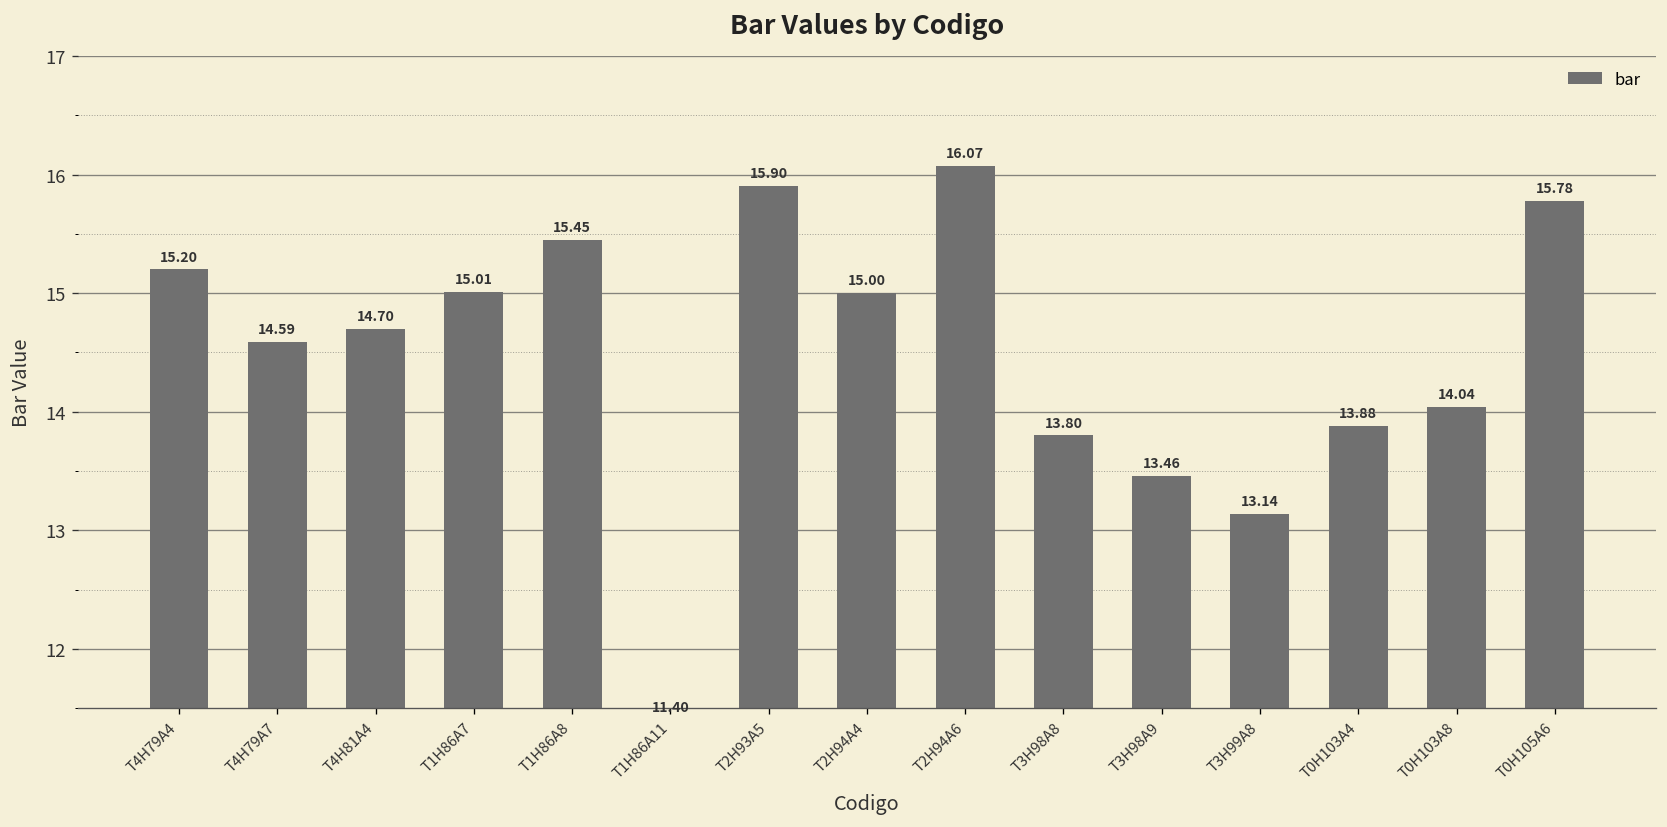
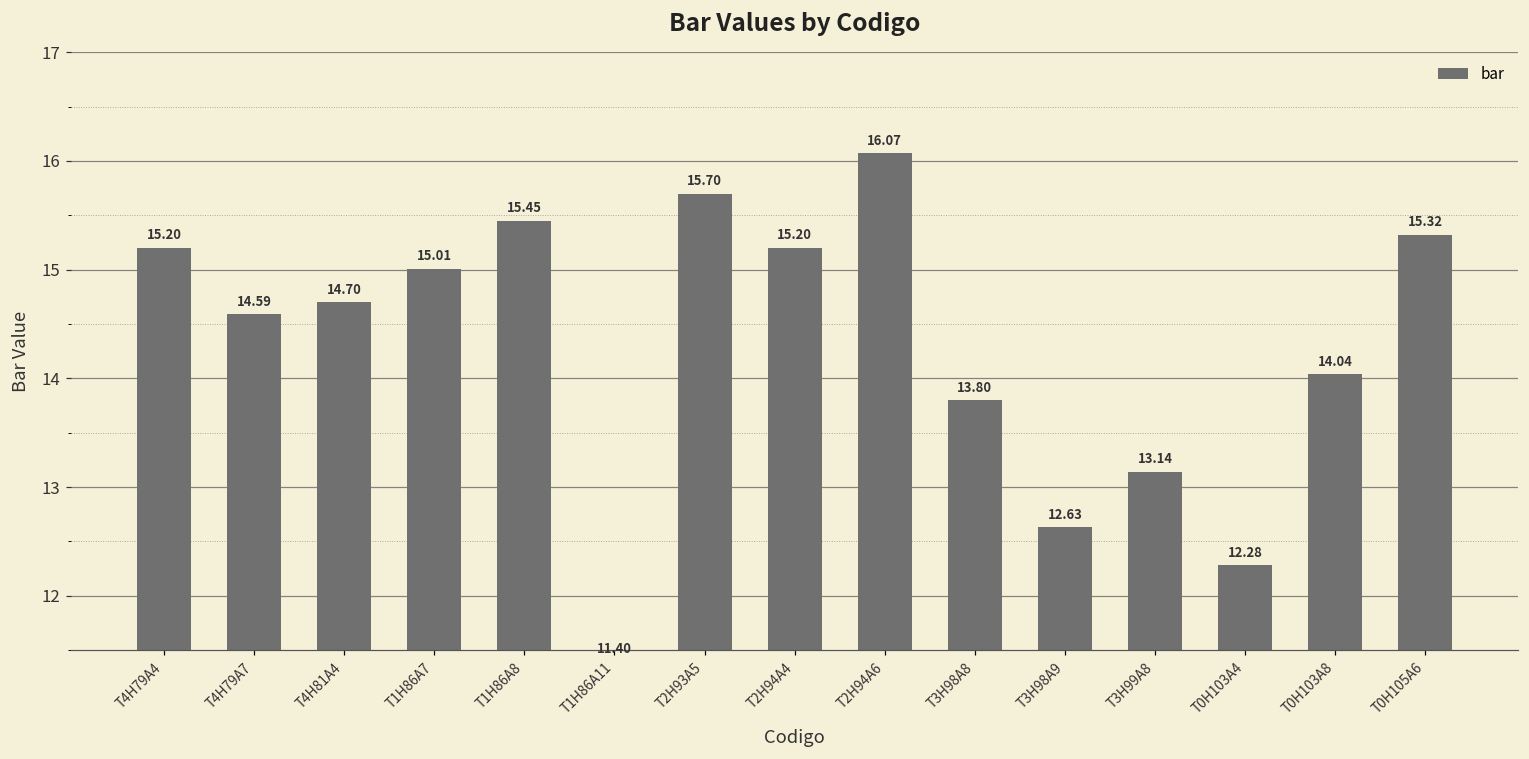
T2H93A5: 15.90 -> 15.70
T2H94A4: 15.00 -> 15.20
T3H98A9: 13.46 -> 12.63
T0H103A4: 13.88 -> 12.28
T0H105A6: 15.78 -> 15.32
